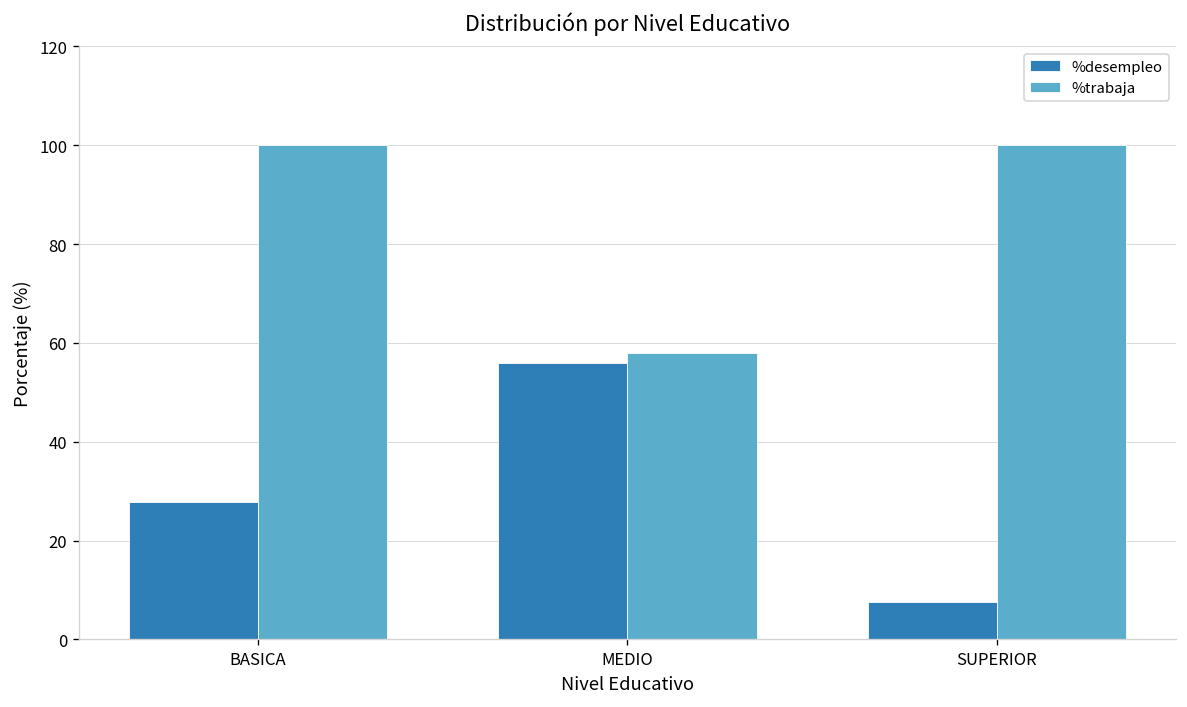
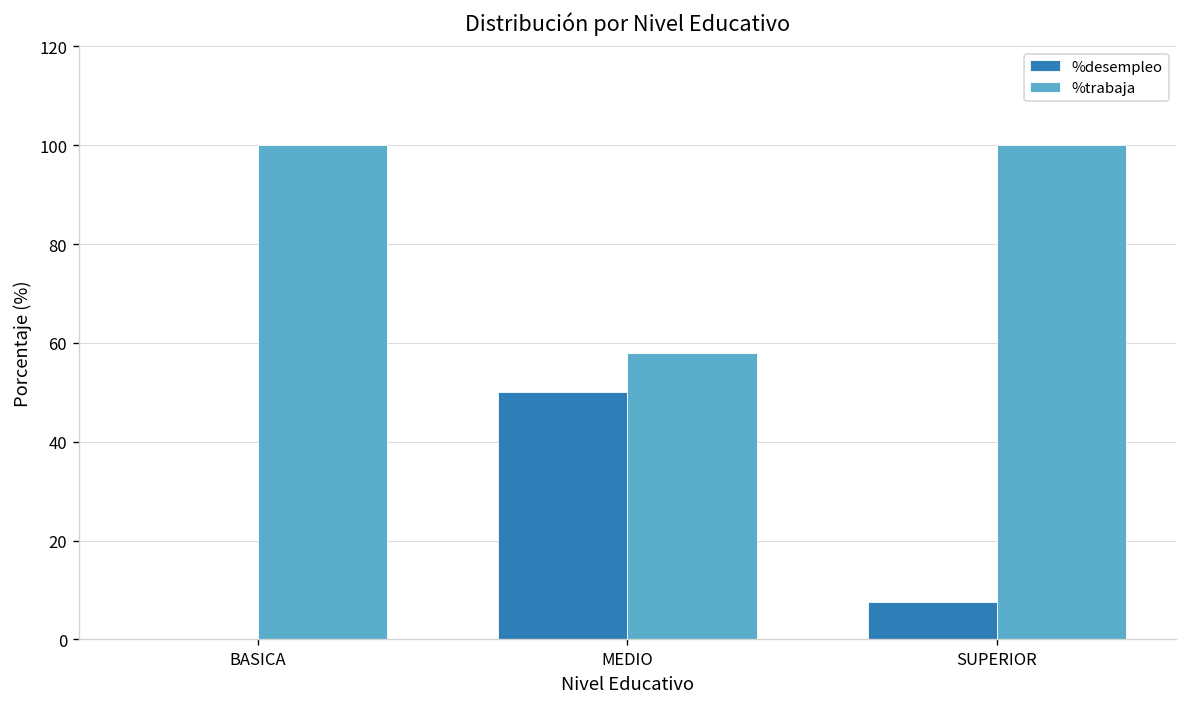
%desempleo, BASICA: 28 -> 0
%desempleo, MEDIO: 56 -> 50
